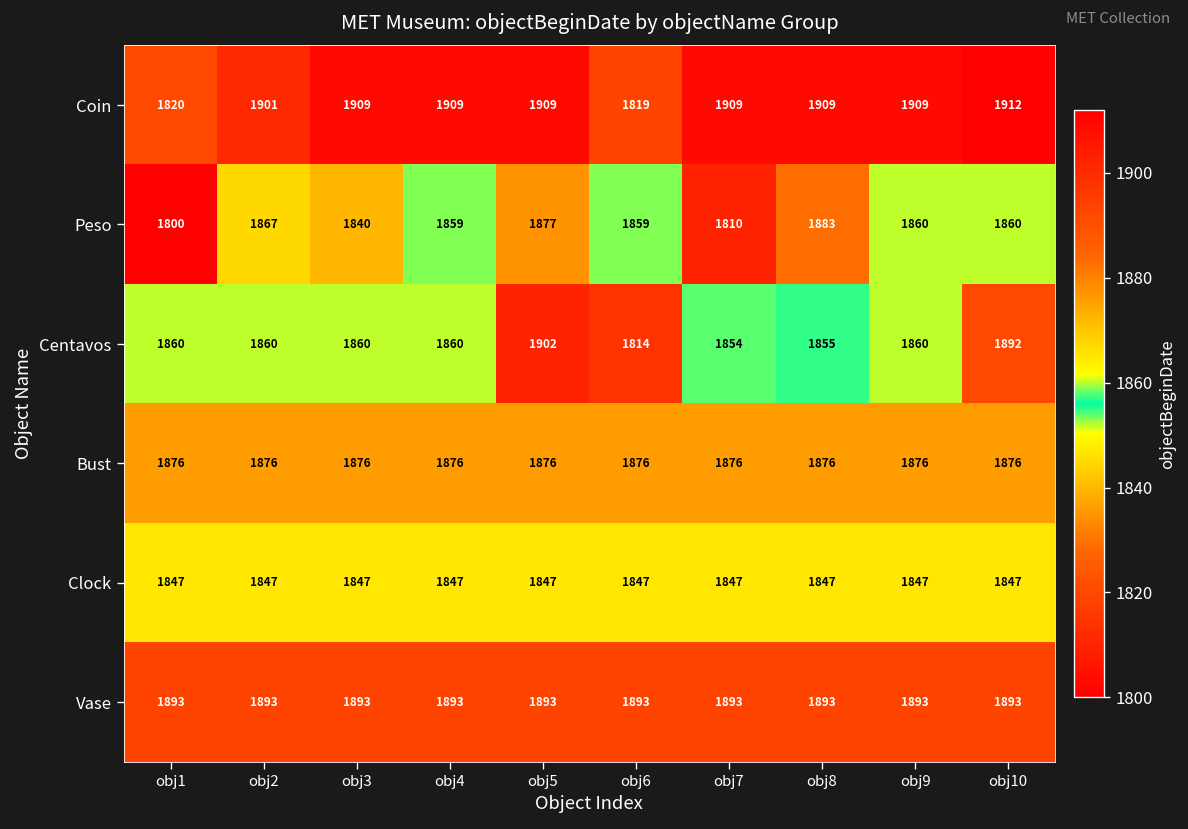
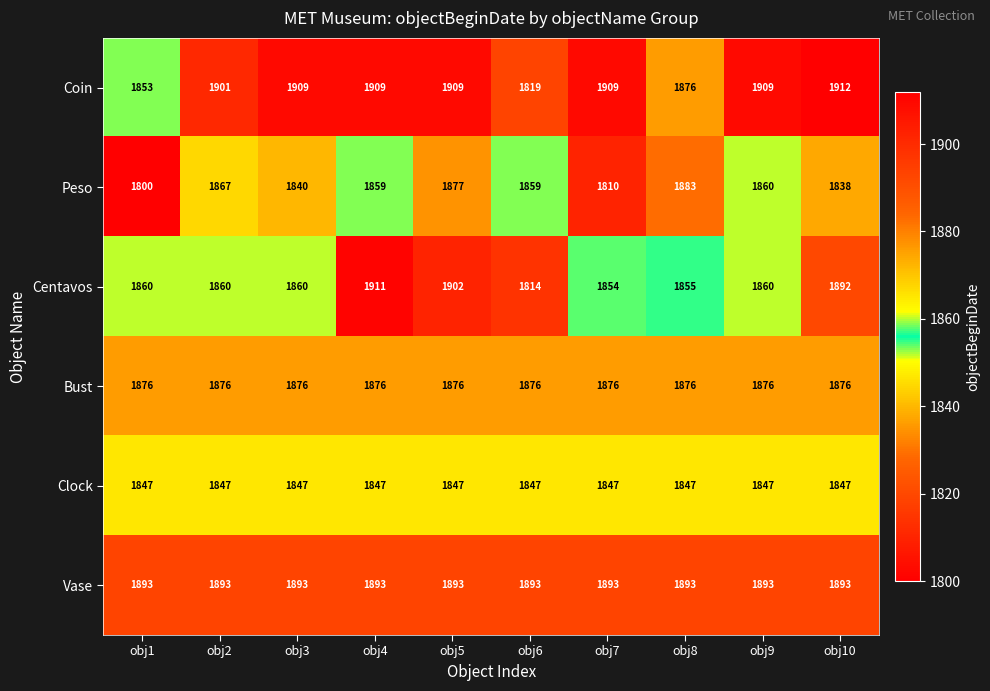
Coin, obj1: 1820 -> 1853
Coin, obj8: 1909 -> 1876
Peso, obj10: 1860 -> 1838
Centavos, obj4: 1860 -> 1911
